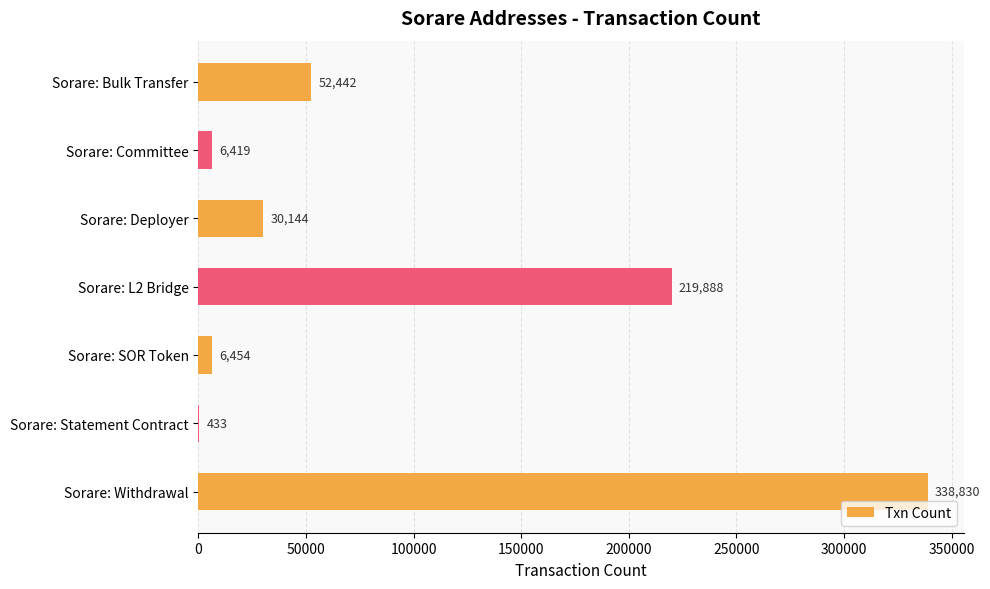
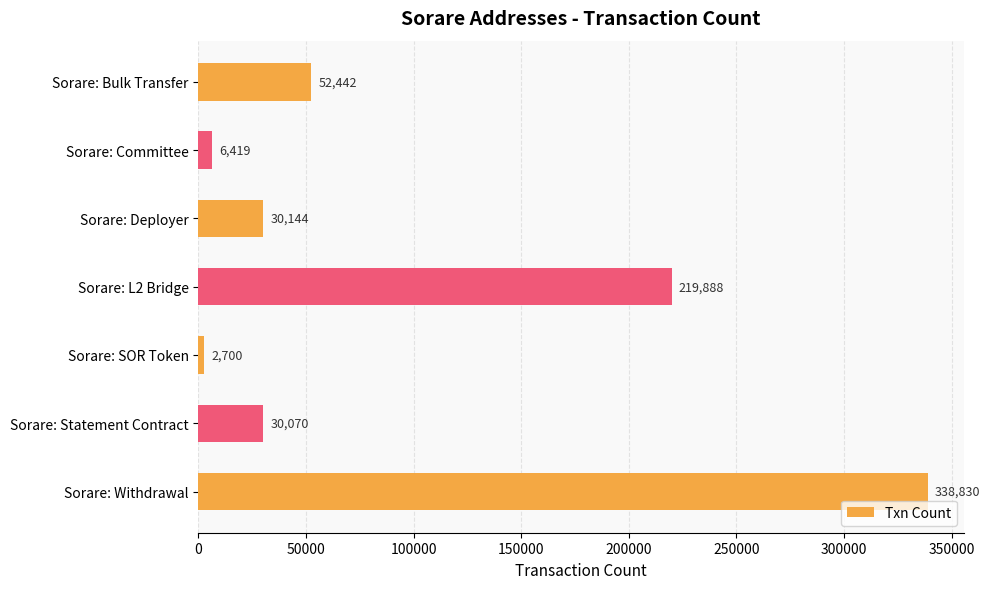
Sorare: SOR Token: 6,454 -> 2,700
Sorare: Statement Contract: 433 -> 30,070
